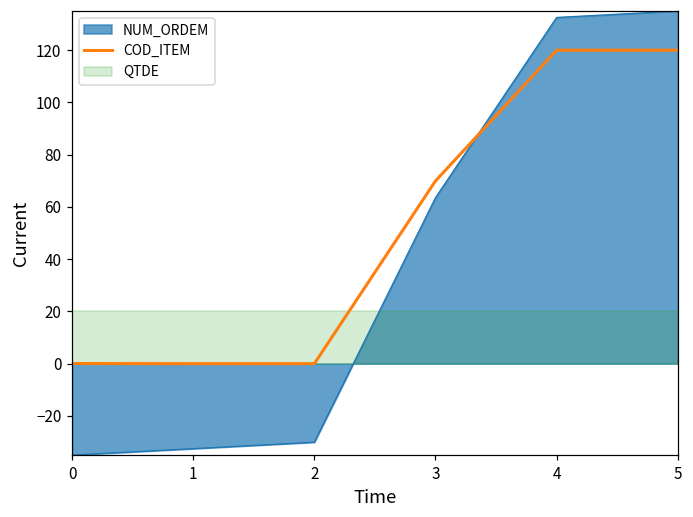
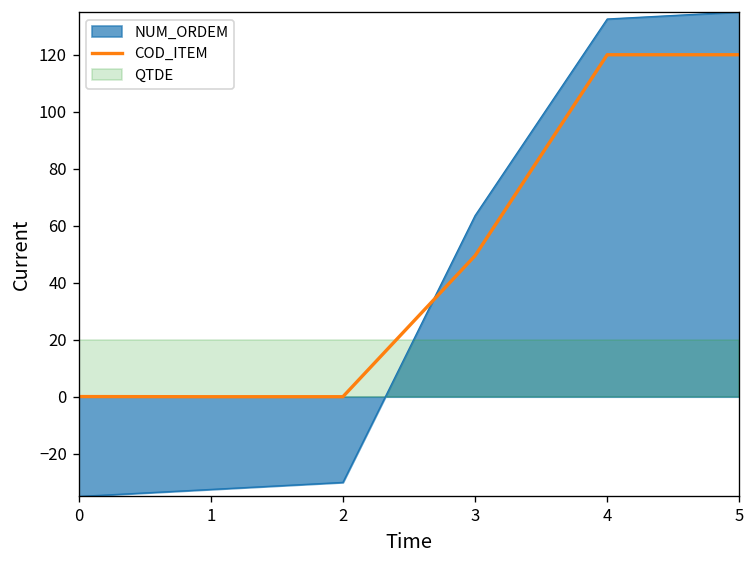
COD_ITEM, 3: 70 -> 49
